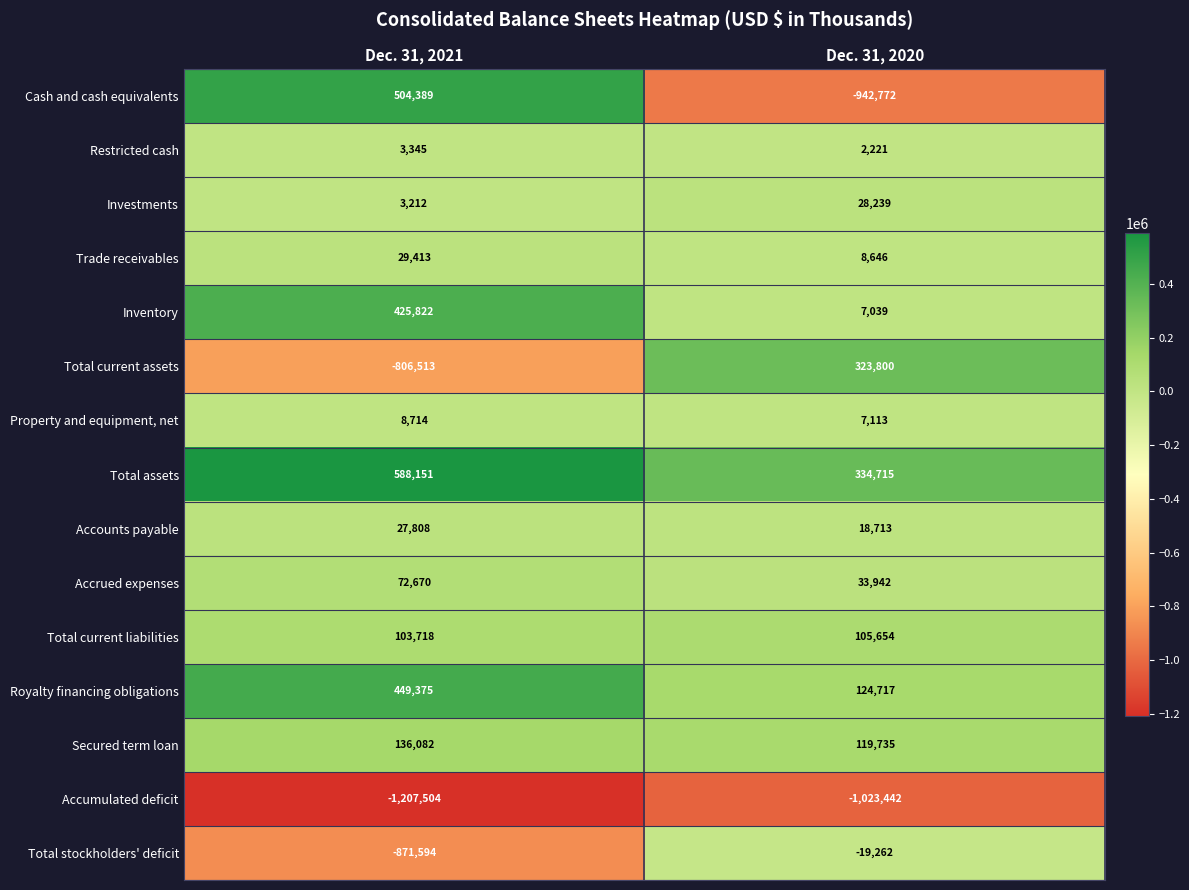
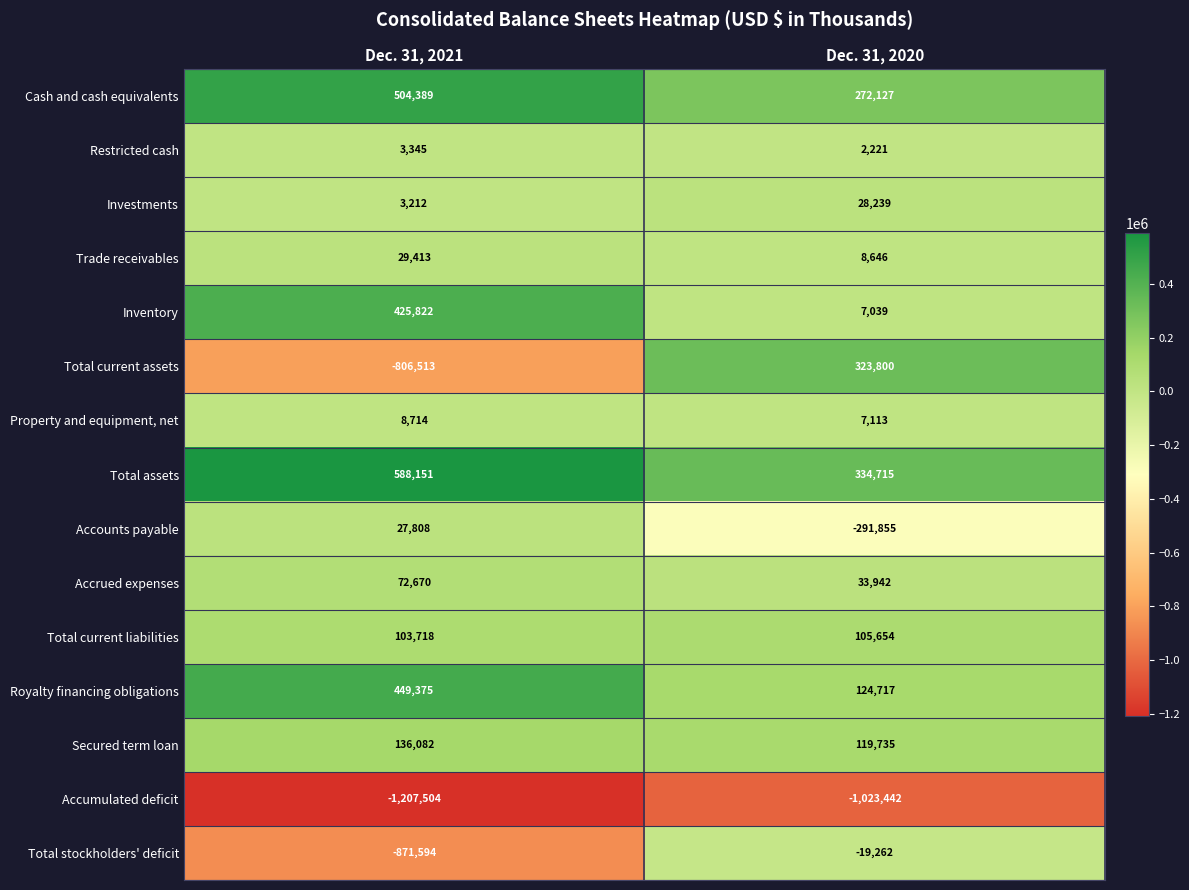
Cash and cash equivalents, Dec. 31, 2020: -942,772 -> 272,127
Accounts payable, Dec. 31, 2020: 18,713 -> -291,855
